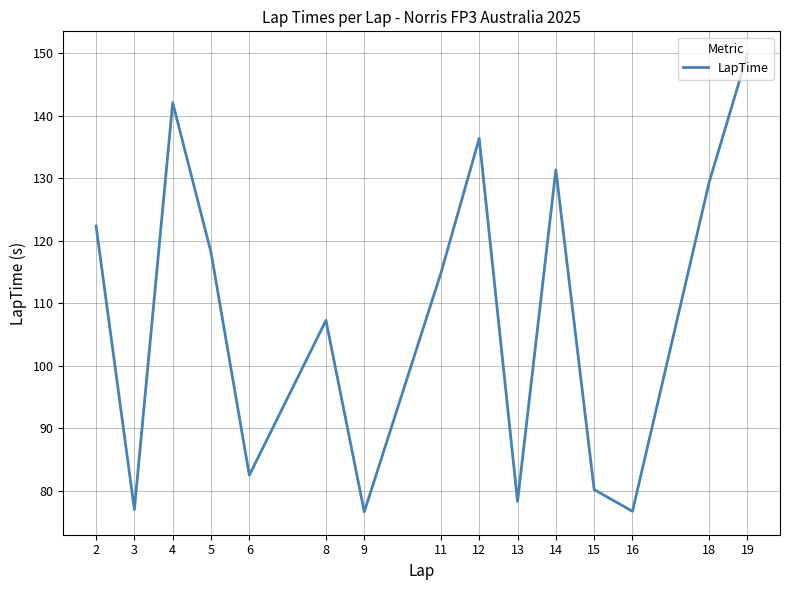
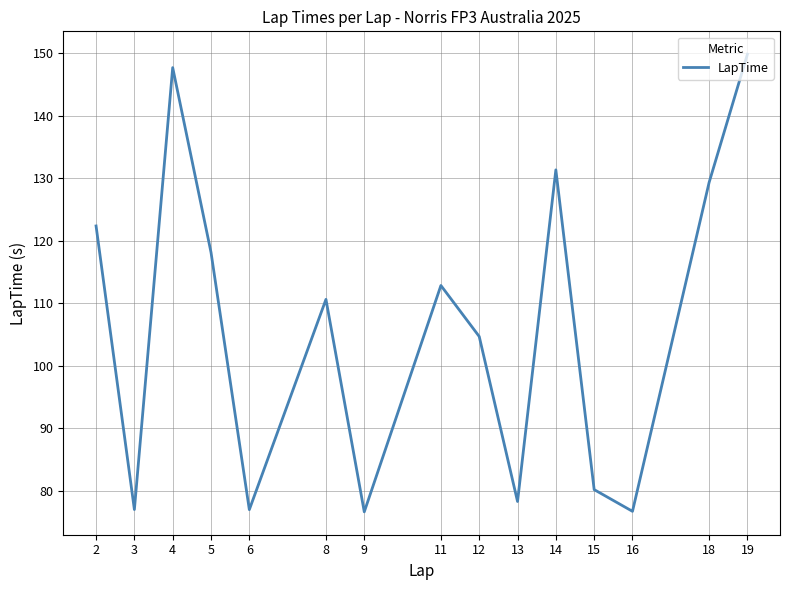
4: 142 -> 148
6: 82 -> 77
8: 107 -> 111
11: 115 -> 113
12: 136 -> 105
